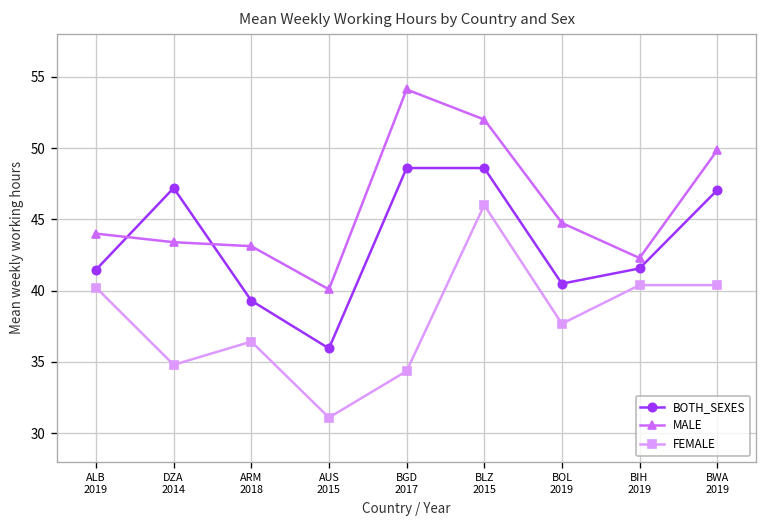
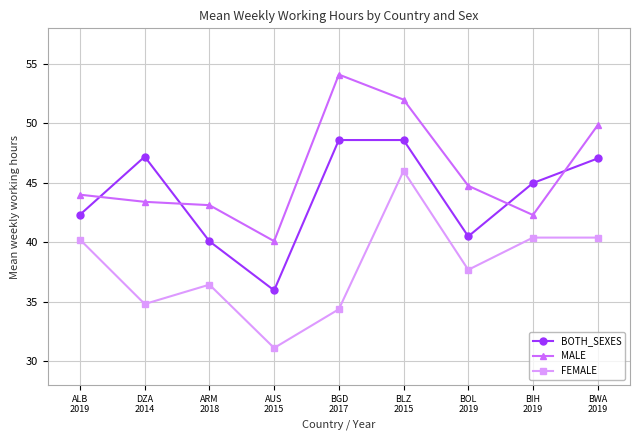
BOTH_SEXES, ALB 2019: 41.5 -> 42.3
BOTH_SEXES, ARM 2018: 39.3 -> 40.1
BOTH_SEXES, BIH 2019: 41.6 -> 45.0
